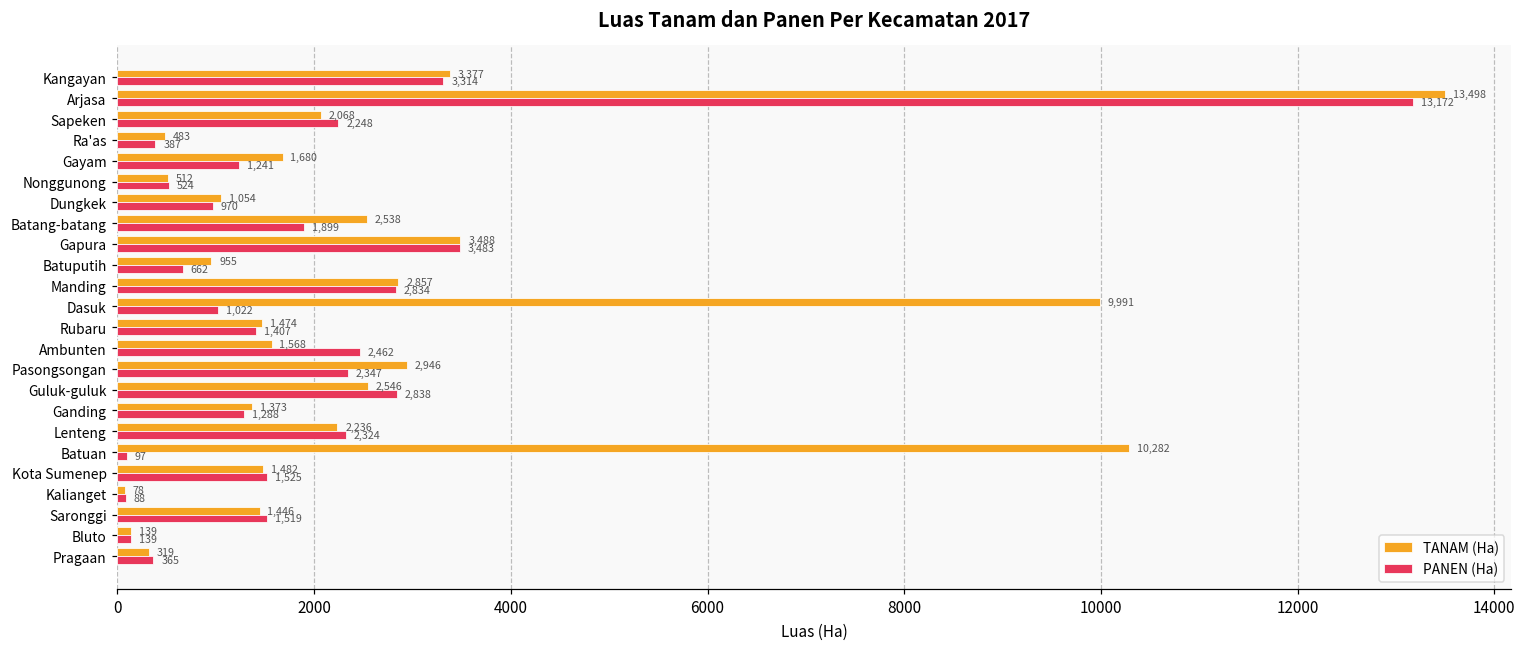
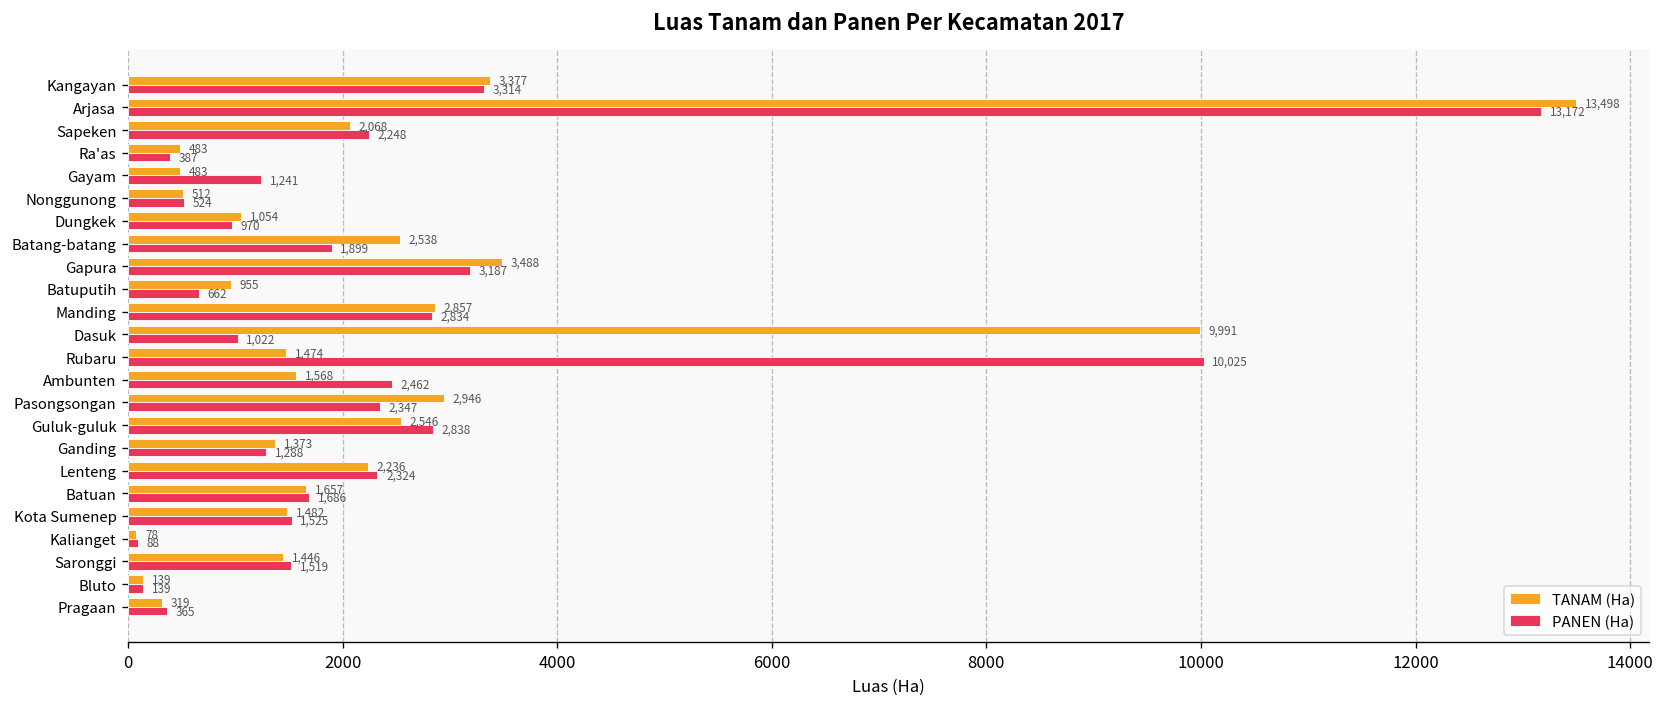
TANAM (Ha), Gayam: 1,680 -> 483
PANEN (Ha), Gapura: 3,483 -> 3,187
PANEN (Ha), Rubaru: 1,407 -> 10,025
TANAM (Ha), Batuan: 10,282 -> 1,657
PANEN (Ha), Batuan: 97 -> 1,686
